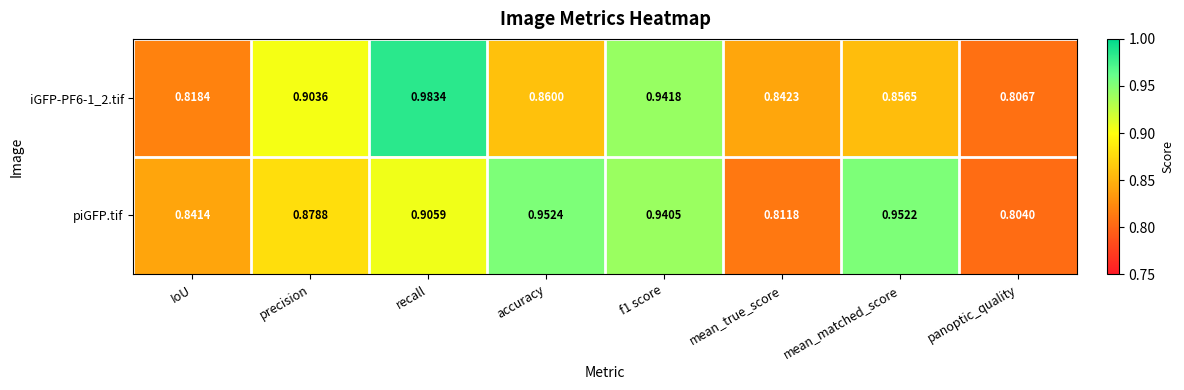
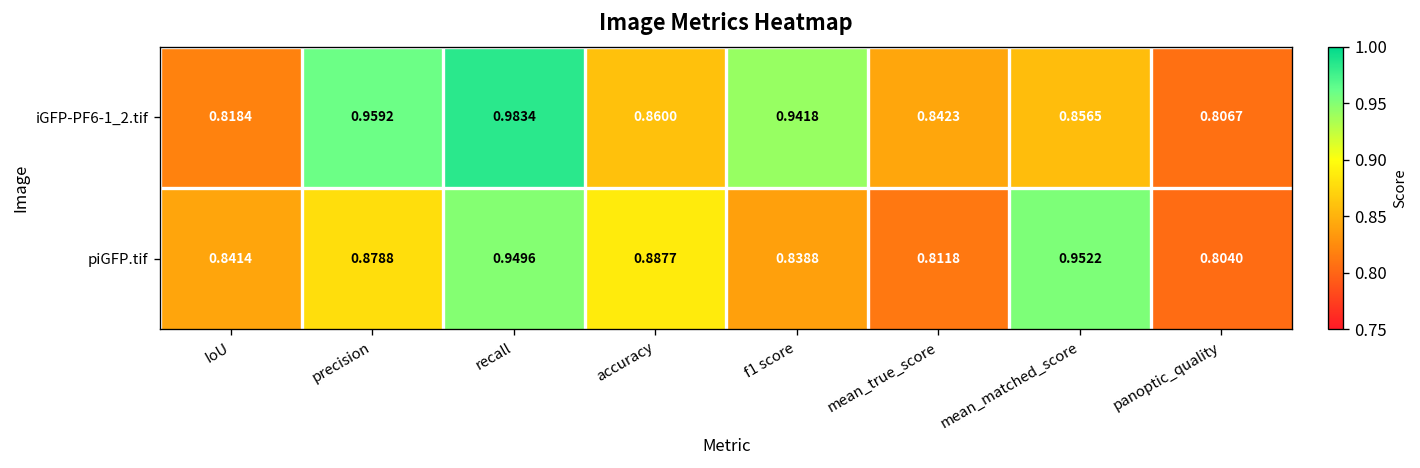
iGFP-PF6-1_2.tif, precision: 0.9036 -> 0.9592
piGFP.tif, recall: 0.9059 -> 0.9496
piGFP.tif, accuracy: 0.9524 -> 0.8877
piGFP.tif, f1 score: 0.9405 -> 0.8388
